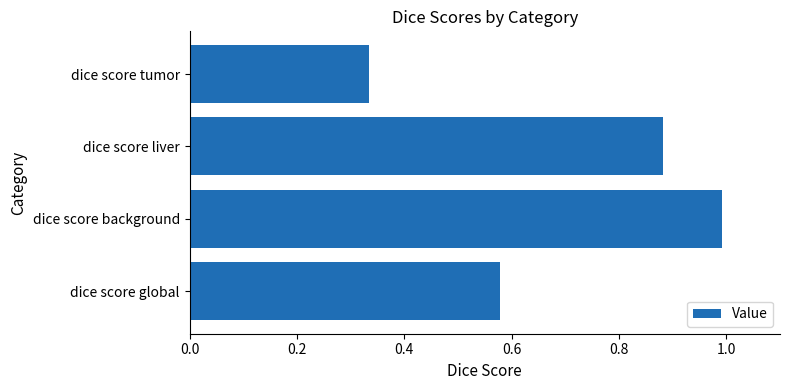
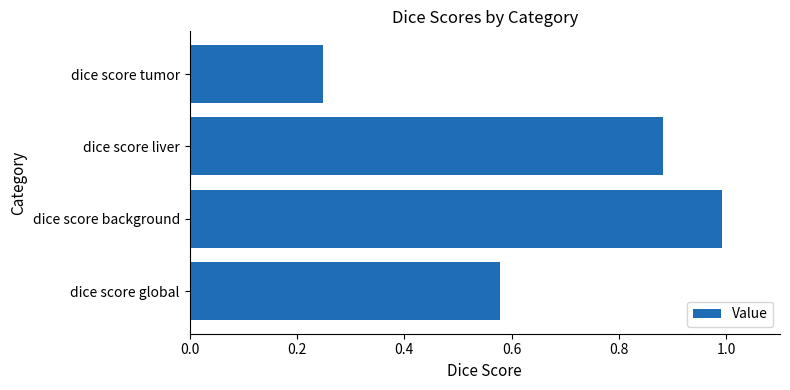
dice score tumor: 0.33 -> 0.25
